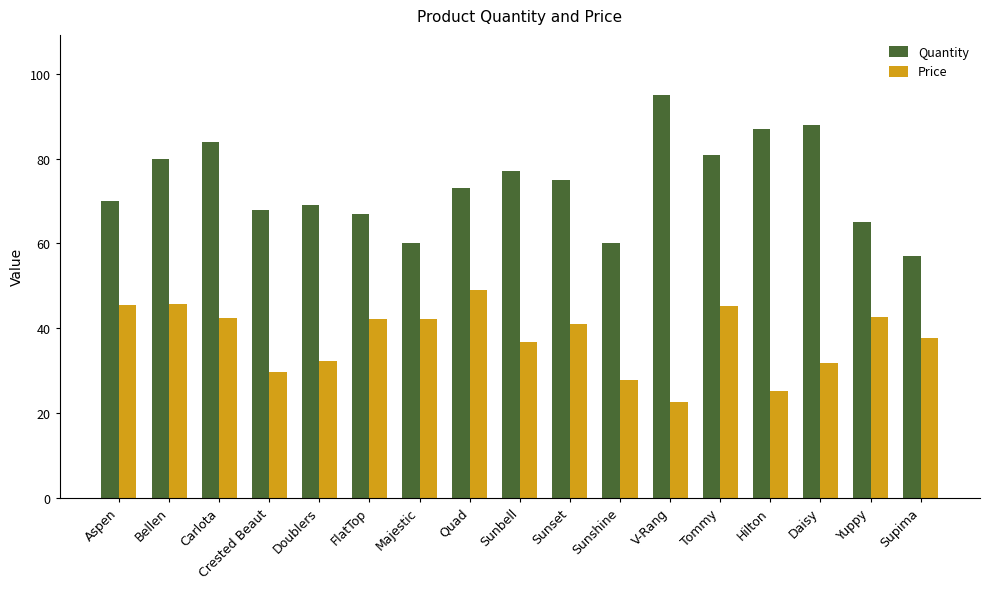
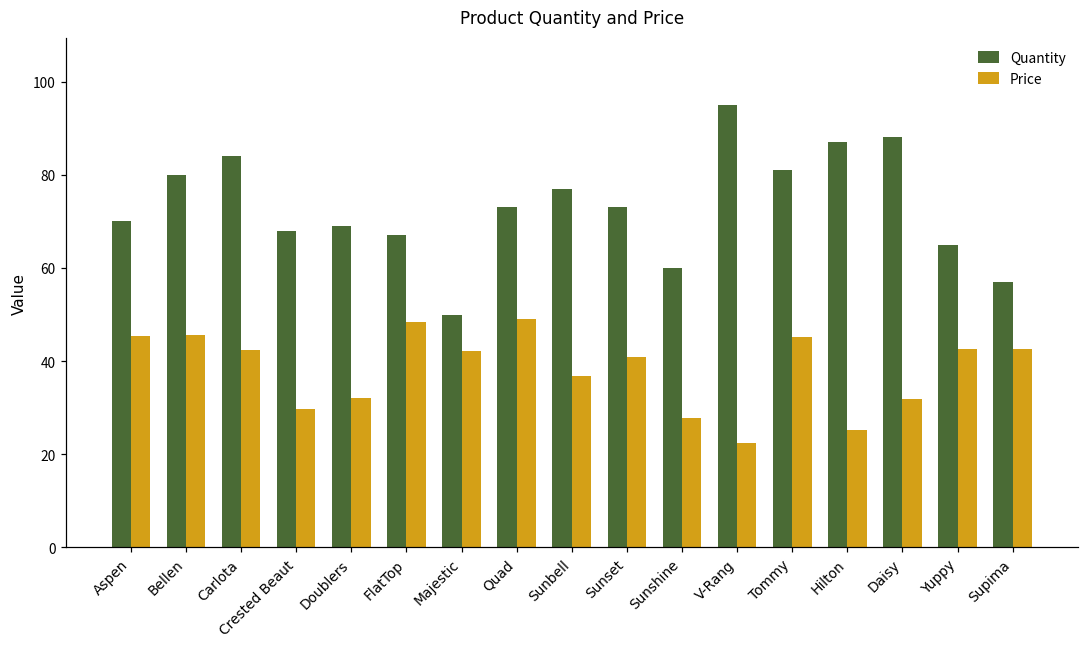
Price, FlatTop: 42 -> 48
Quantity, Majestic: 60 -> 50
Quantity, Sunset: 75 -> 73
Price, Supima: 38 -> 43
